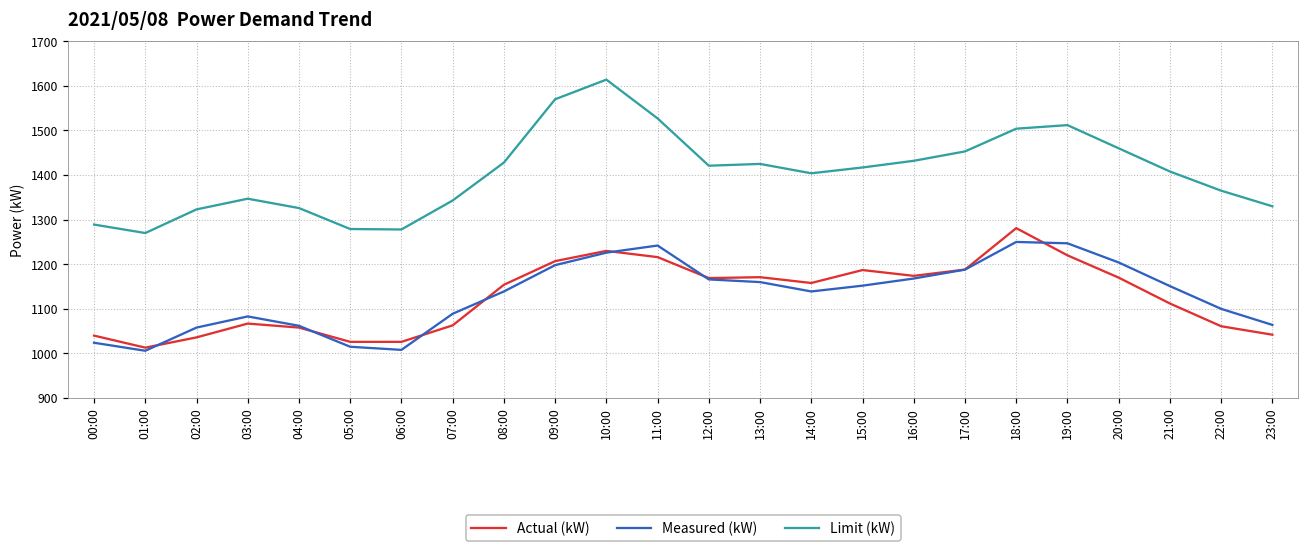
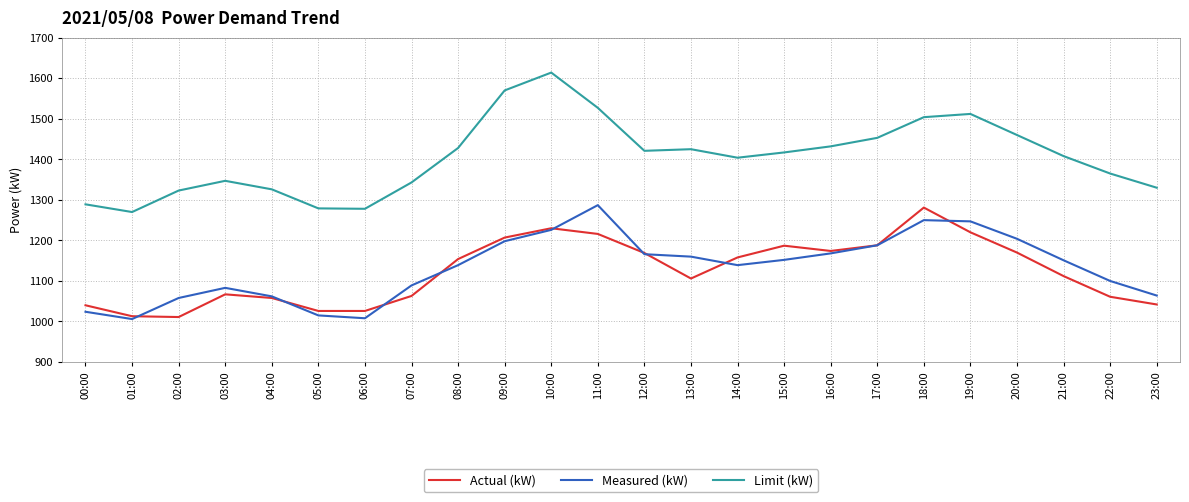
Actual (kW), 02:00: 1040 -> 1010
Measured (kW), 11:00: 1240 -> 1290
Actual (kW), 13:00: 1170 -> 1110
